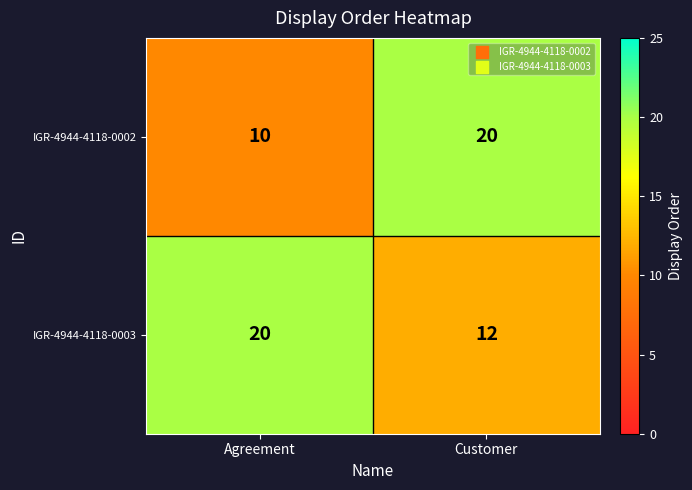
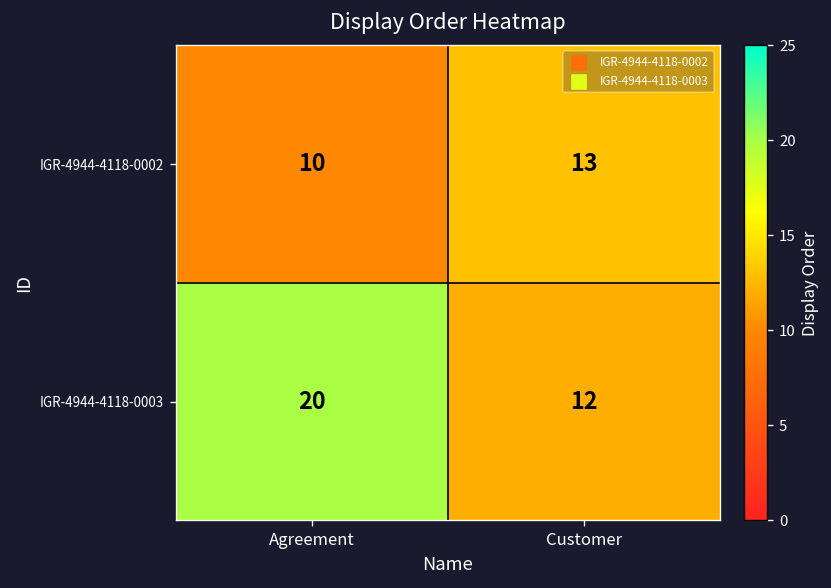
IGR-4944-4118-0002, Customer: 20 -> 13
